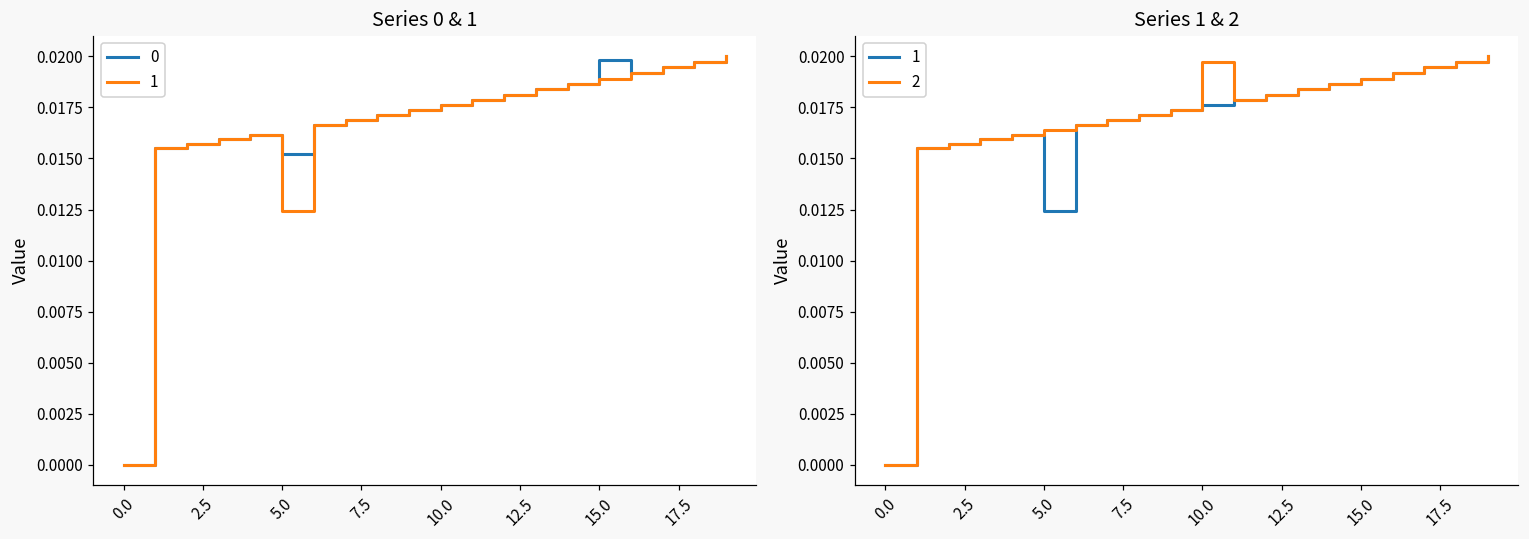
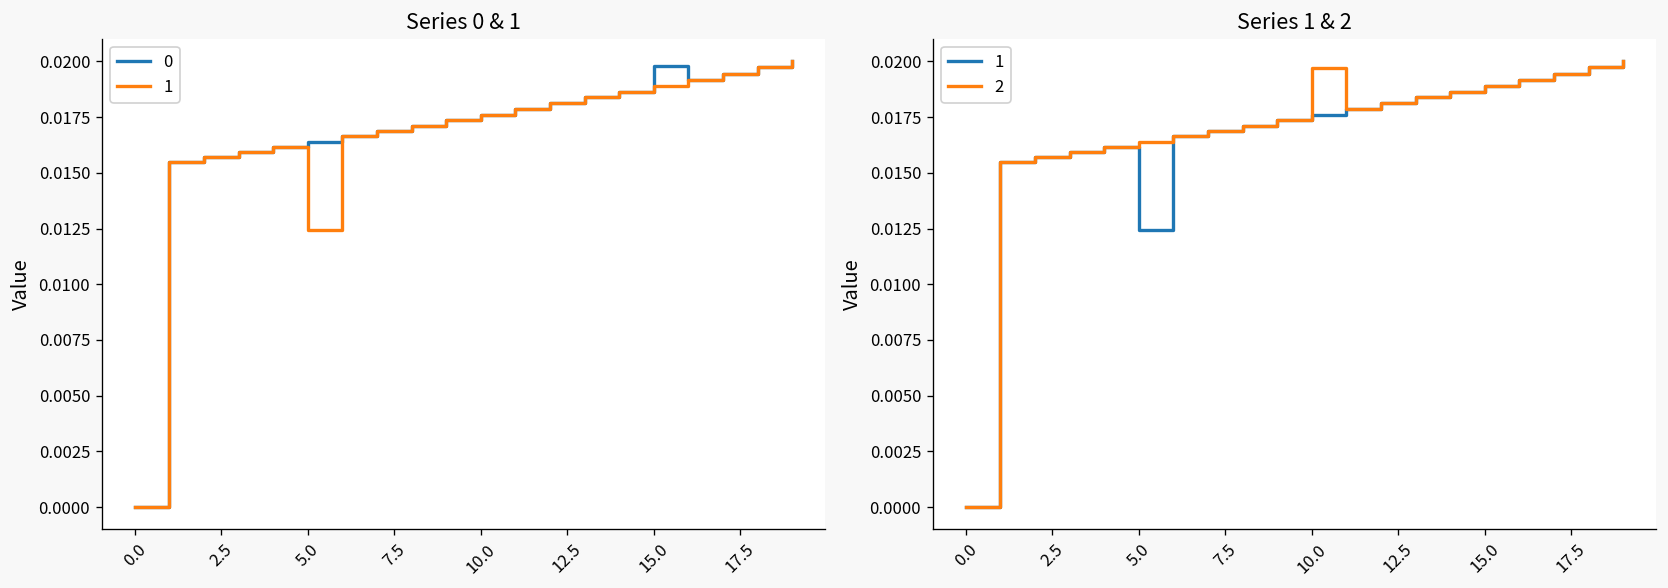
Series 0 & 1, 0, 5.0: 0.0152 -> 0.0164
